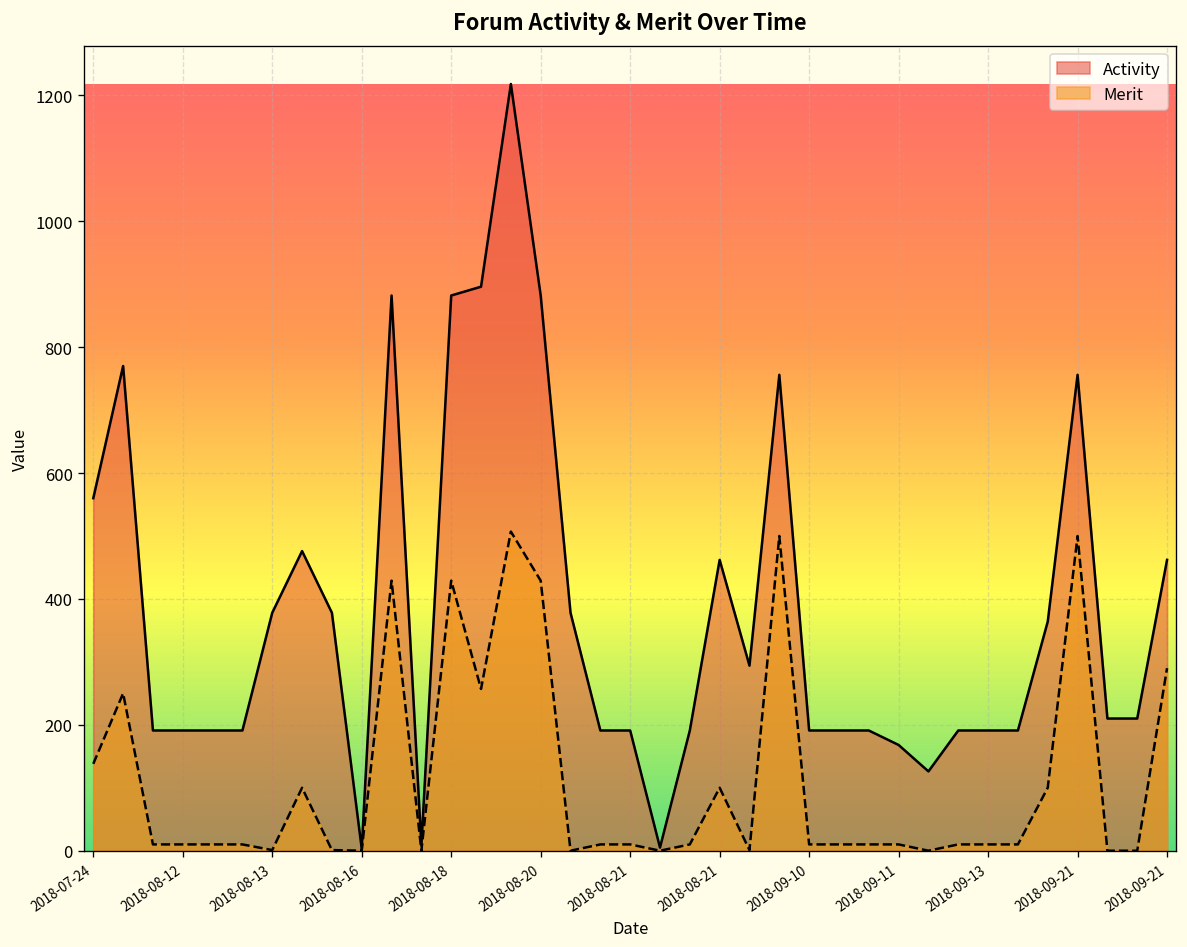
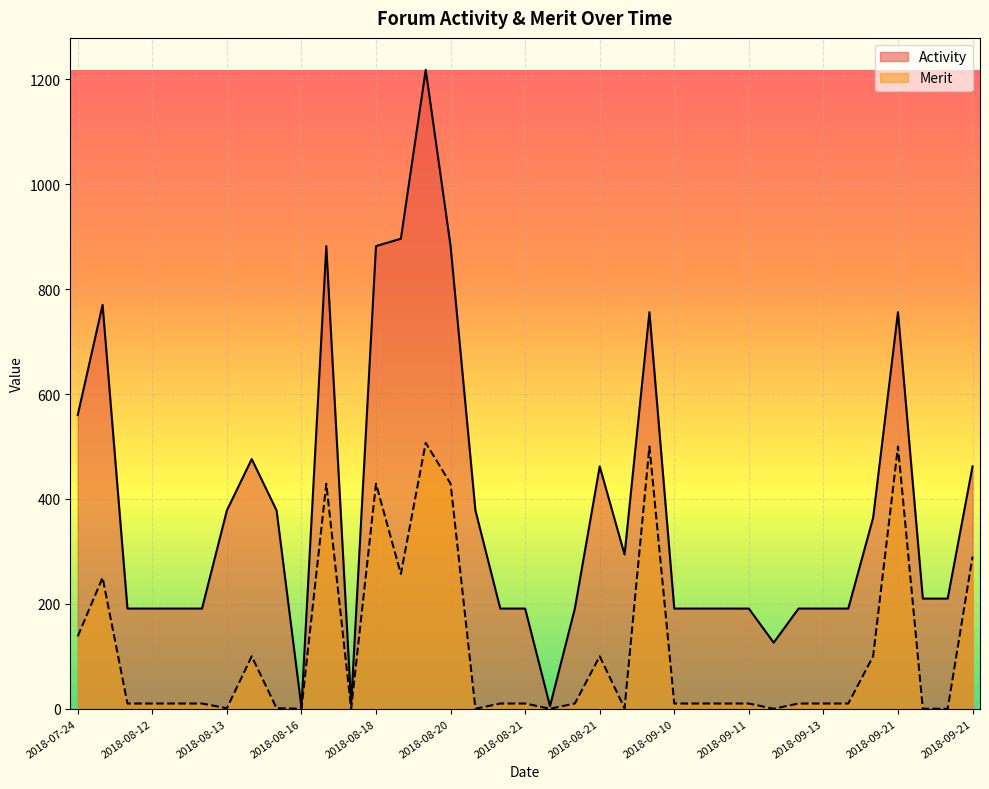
Activity, 2018-09-11: 170 -> 190
